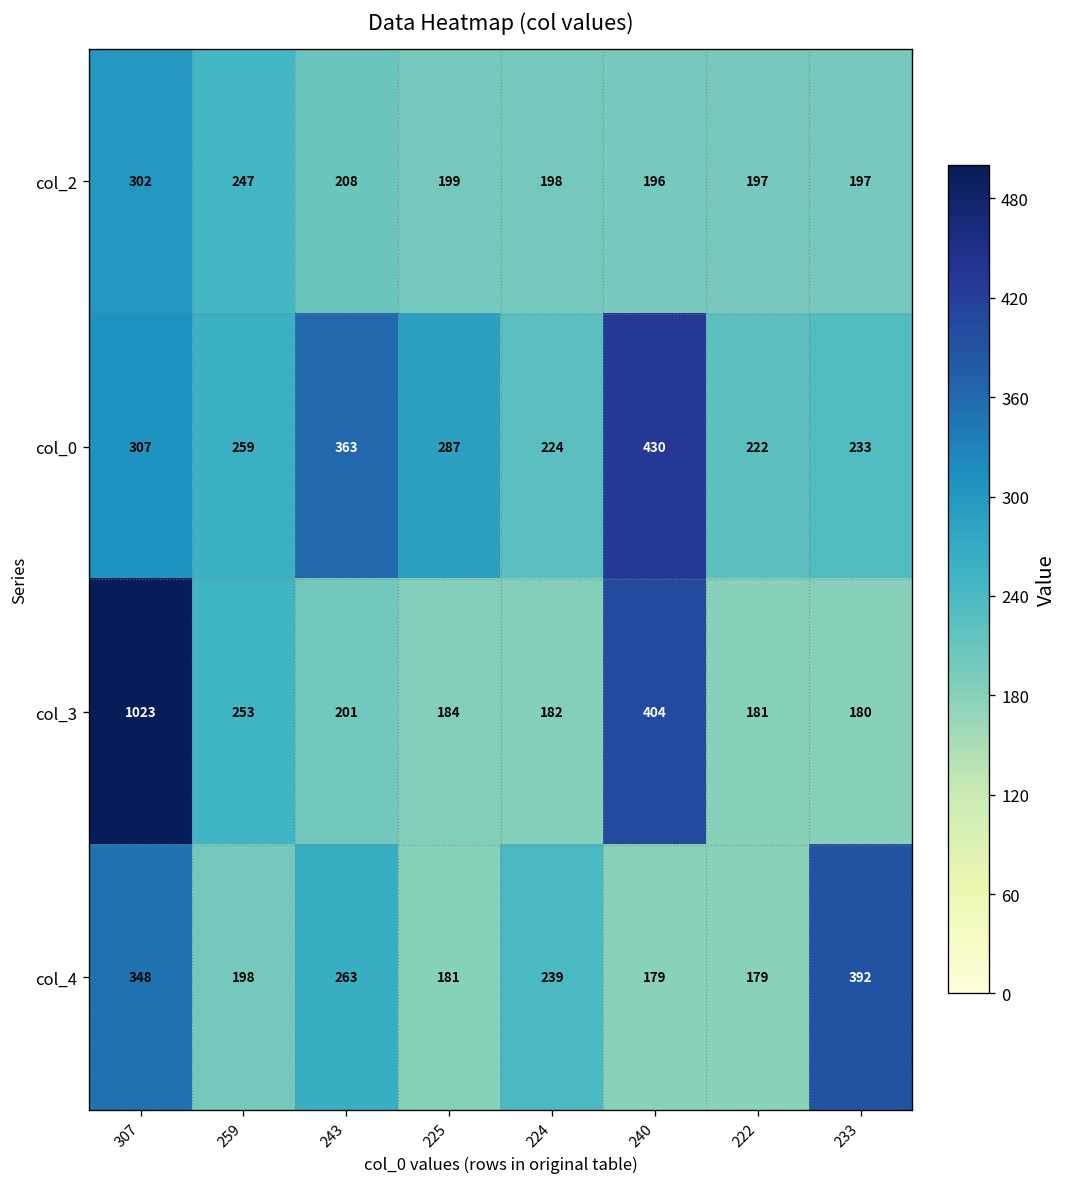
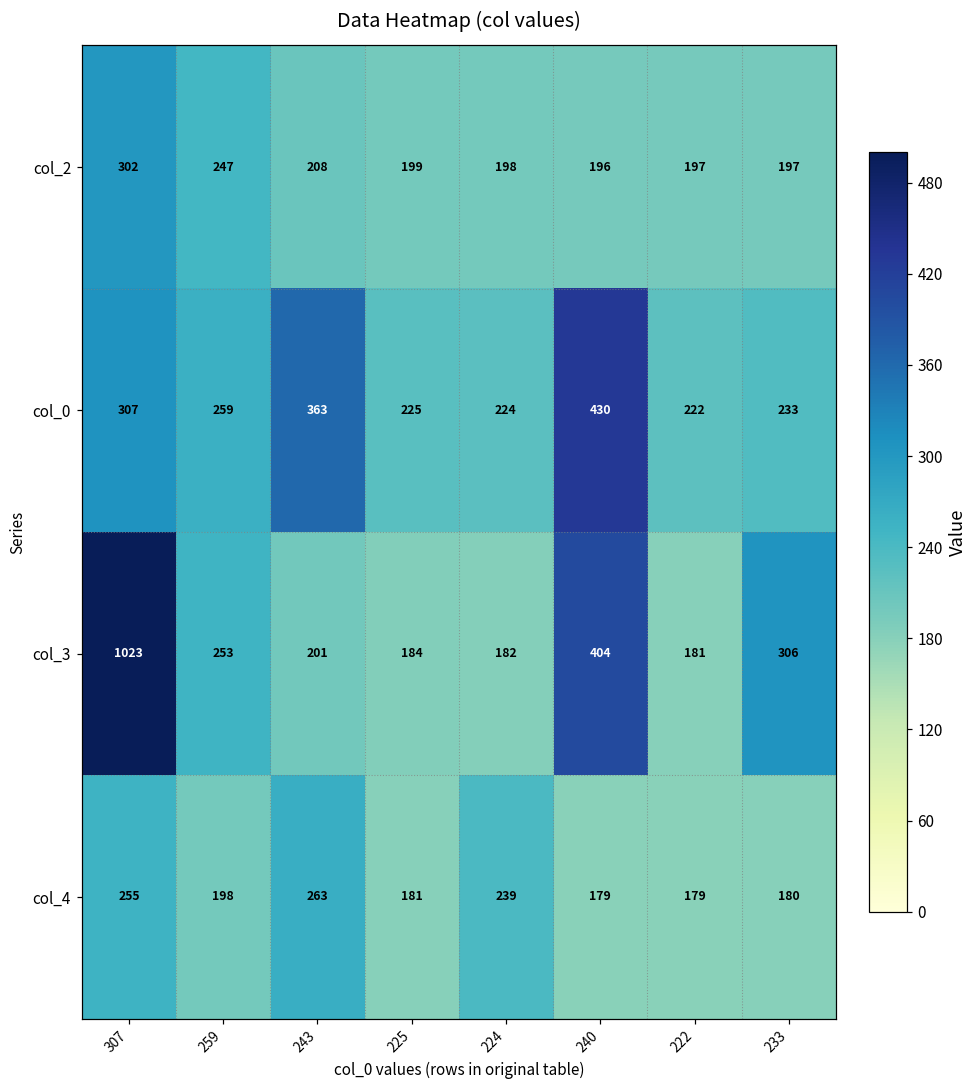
col_0, 225: 287 -> 225
col_3, 233: 180 -> 306
col_4, 307: 348 -> 255
col_4, 233: 392 -> 180
